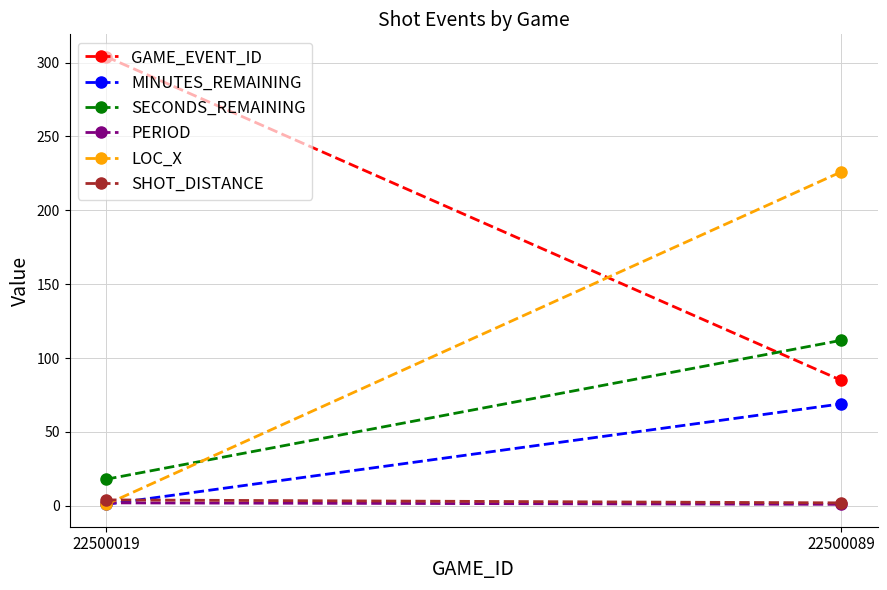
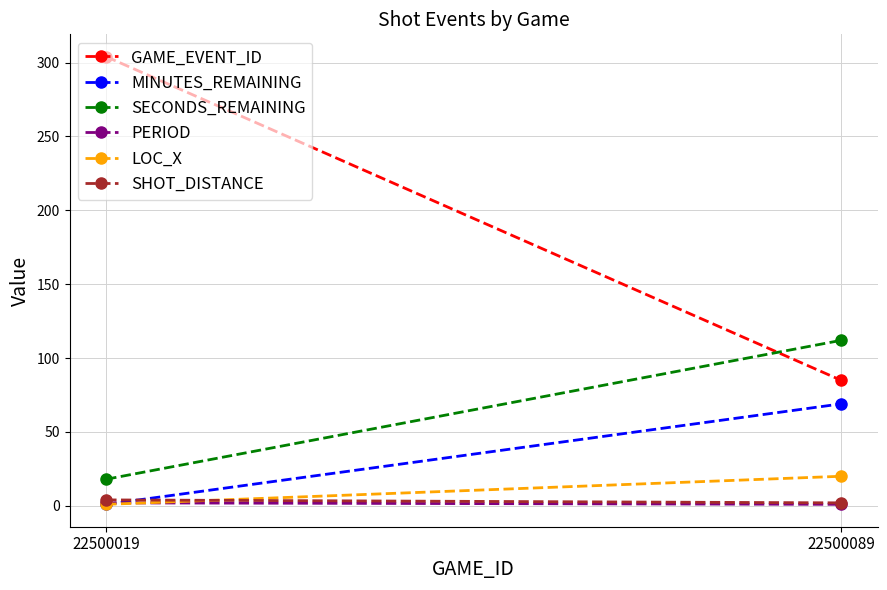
LOC_X, 22500089: 226 -> 20
